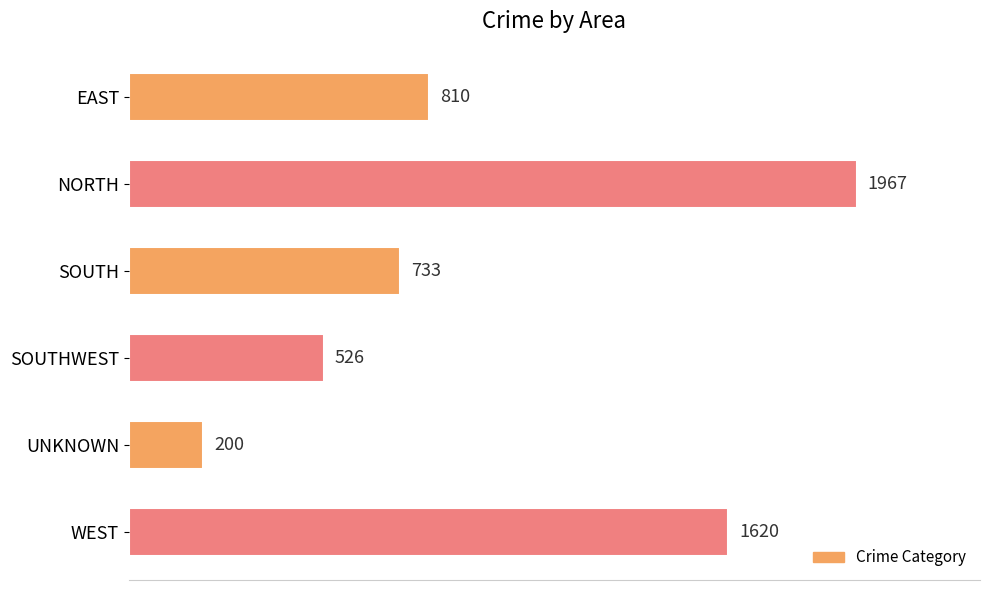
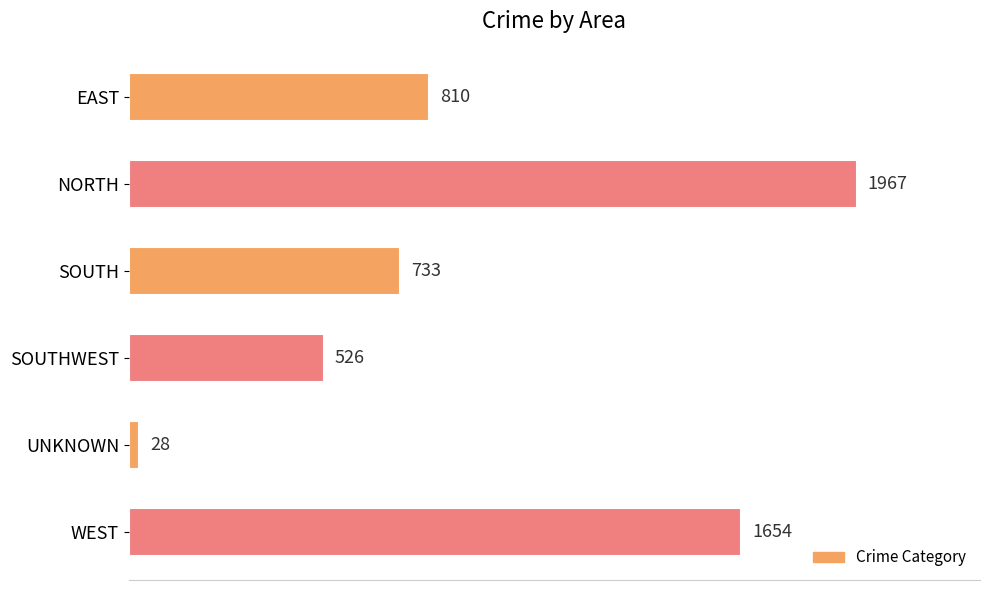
UNKNOWN: 200 -> 28
WEST: 1620 -> 1654
